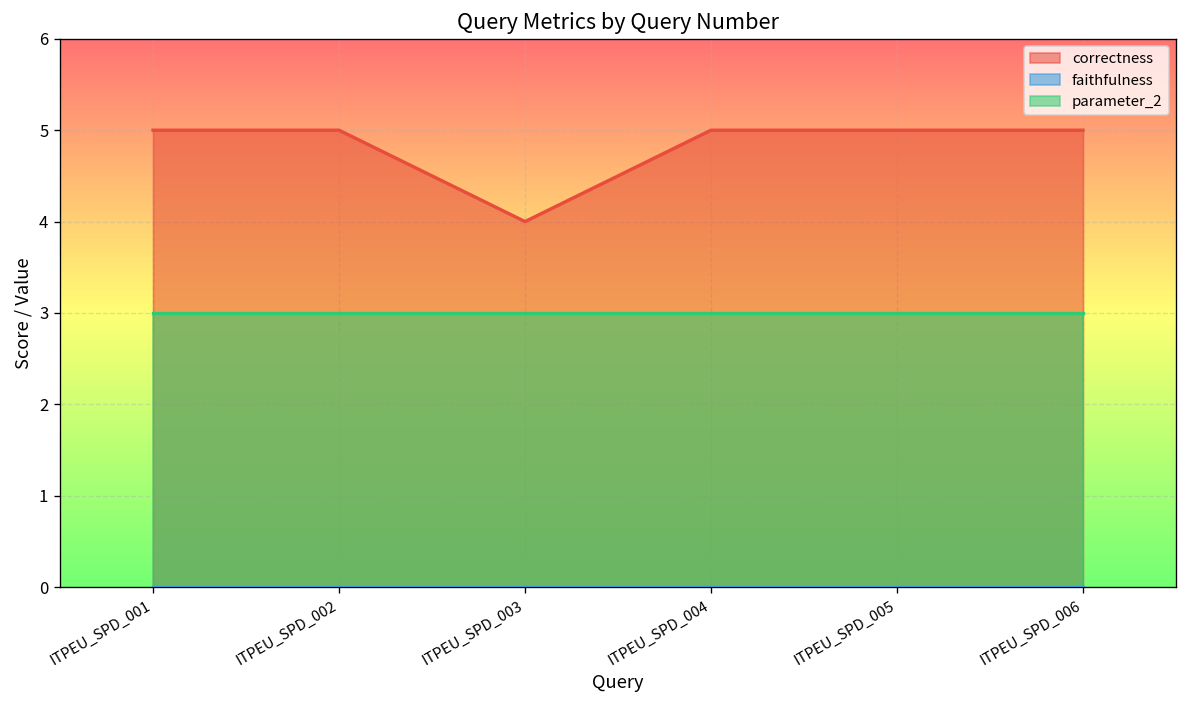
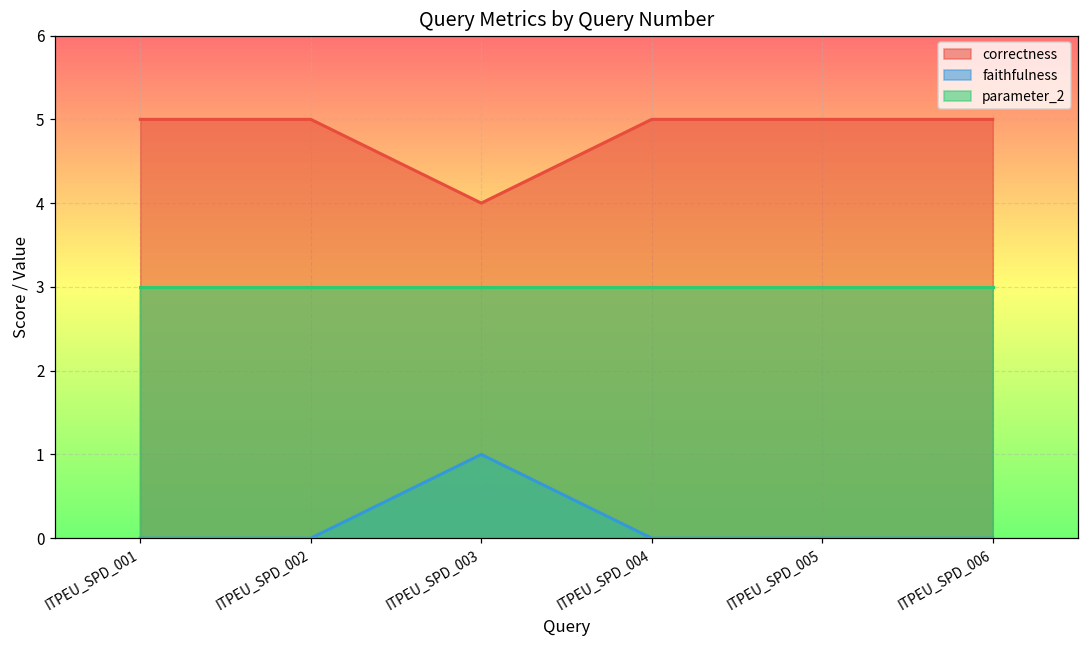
faithfulness, ITPEU_SPD_003: 0 -> 1
